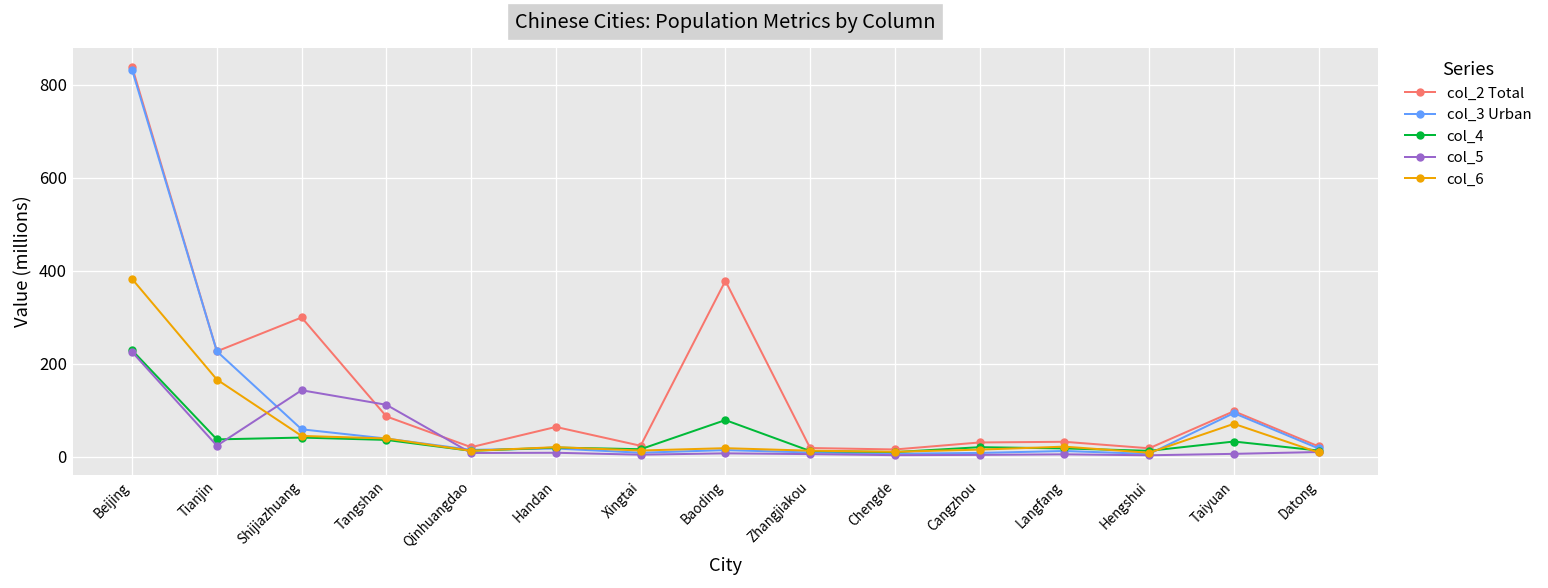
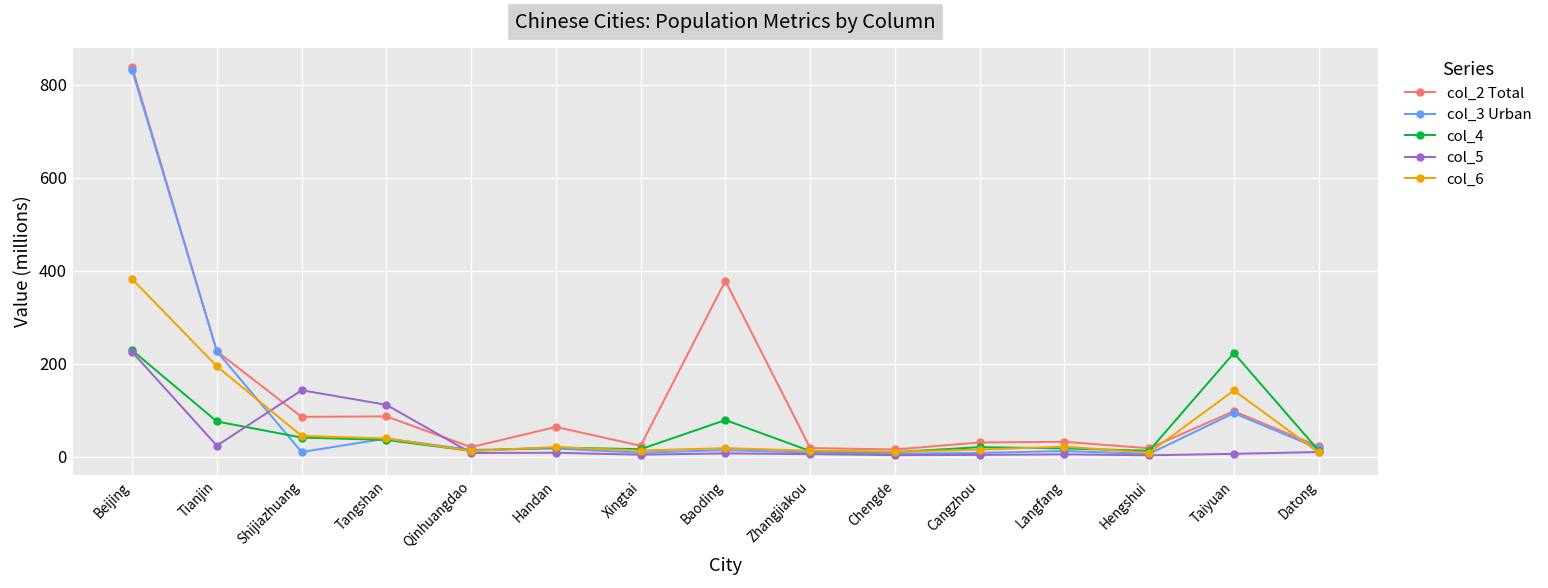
col_4, Tianjin: 40 -> 80
col_6, Tianjin: 170 -> 190
col_2 Total, Shijiazhuang: 300 -> 90
col_3 Urban, Shijiazhuang: 60 -> 10
col_4, Taiyuan: 30 -> 220
col_6, Taiyuan: 70 -> 140
